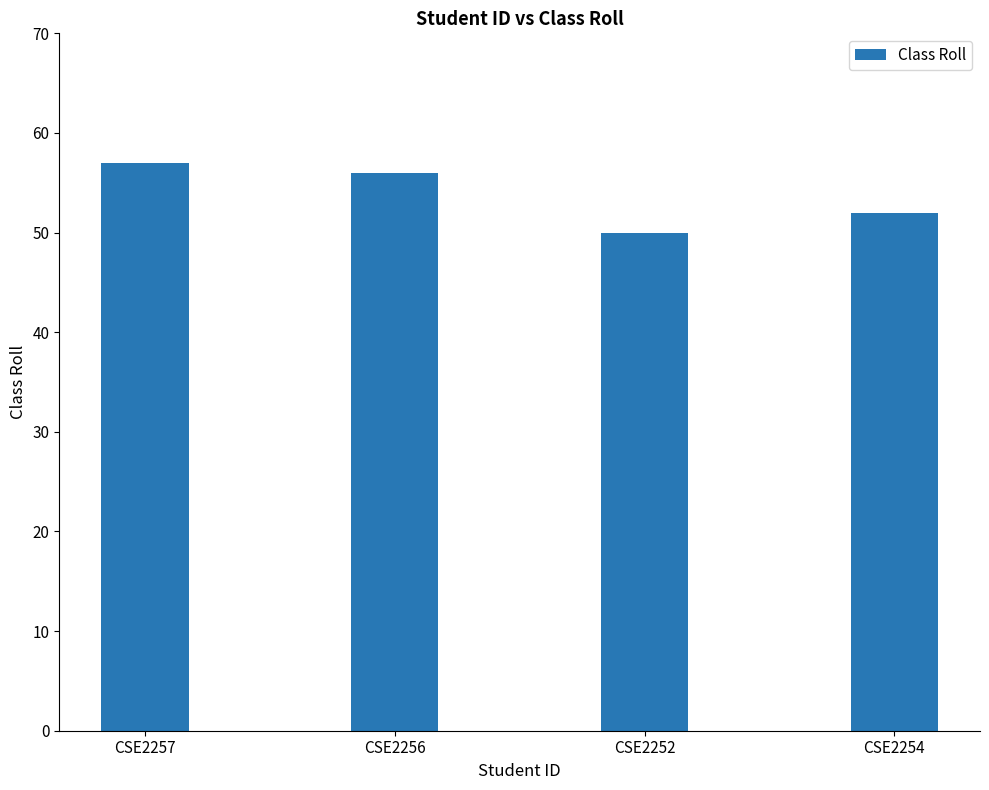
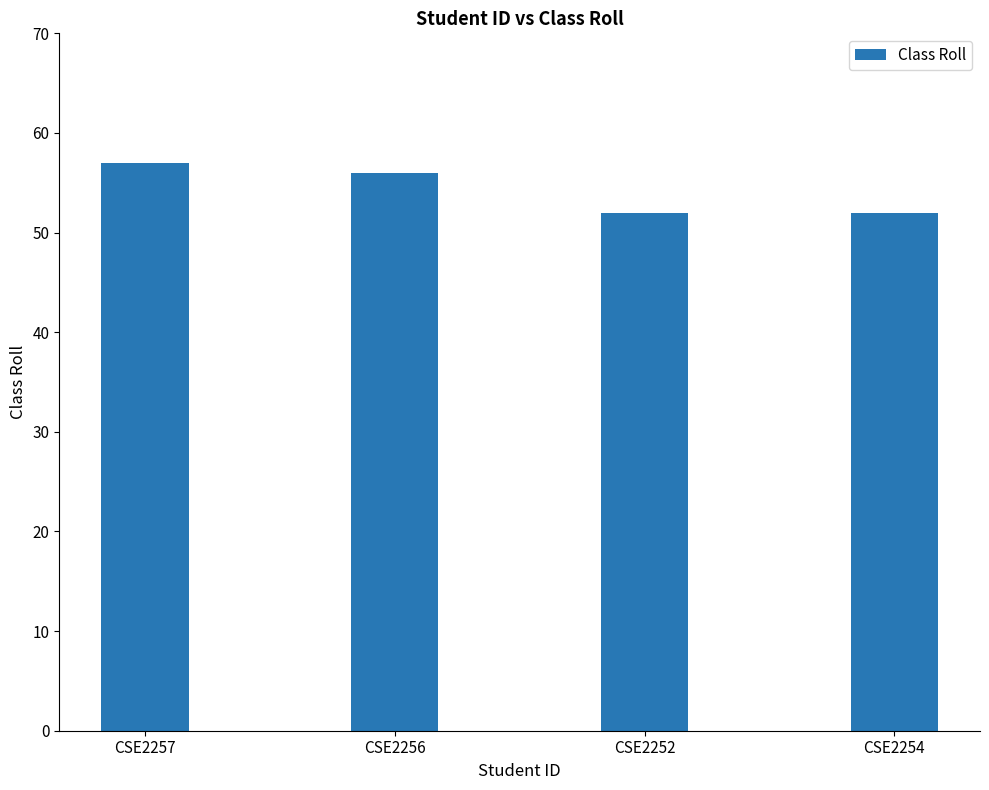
CSE2252: 50 -> 52
